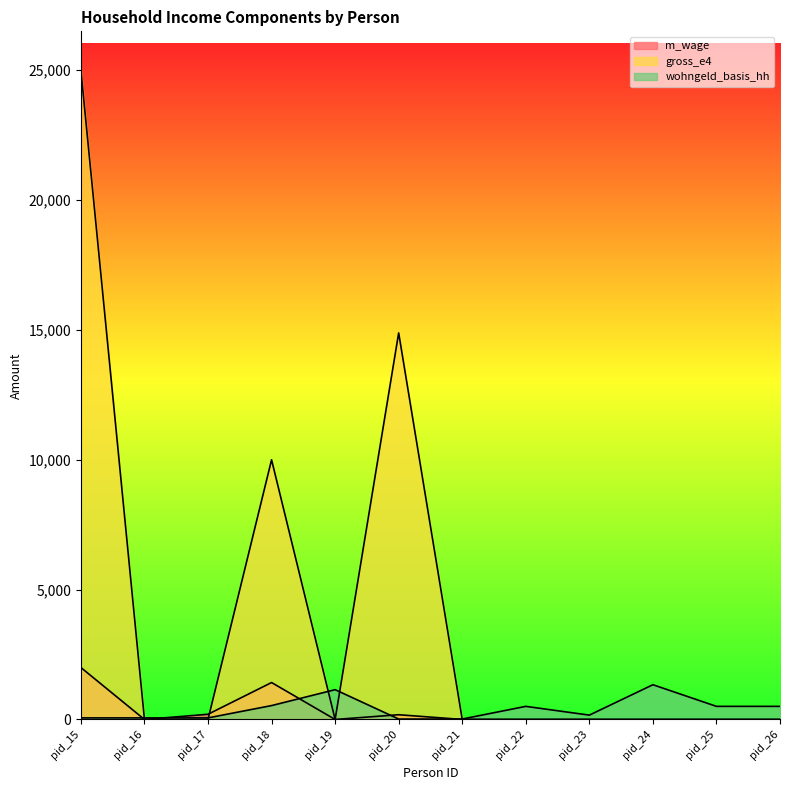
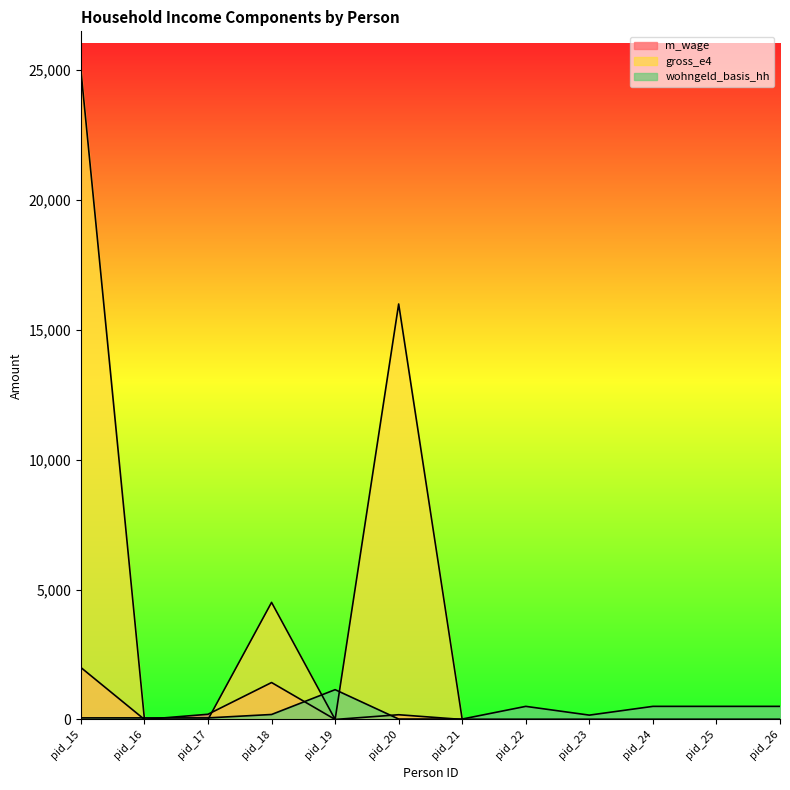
gross_e4, pid_18: 10,000 -> 4,500
wohngeld_basis_hh, pid_18: 500 -> 200
gross_e4, pid_20: 14,900 -> 16,000
wohngeld_basis_hh, pid_24: 1,300 -> 500
